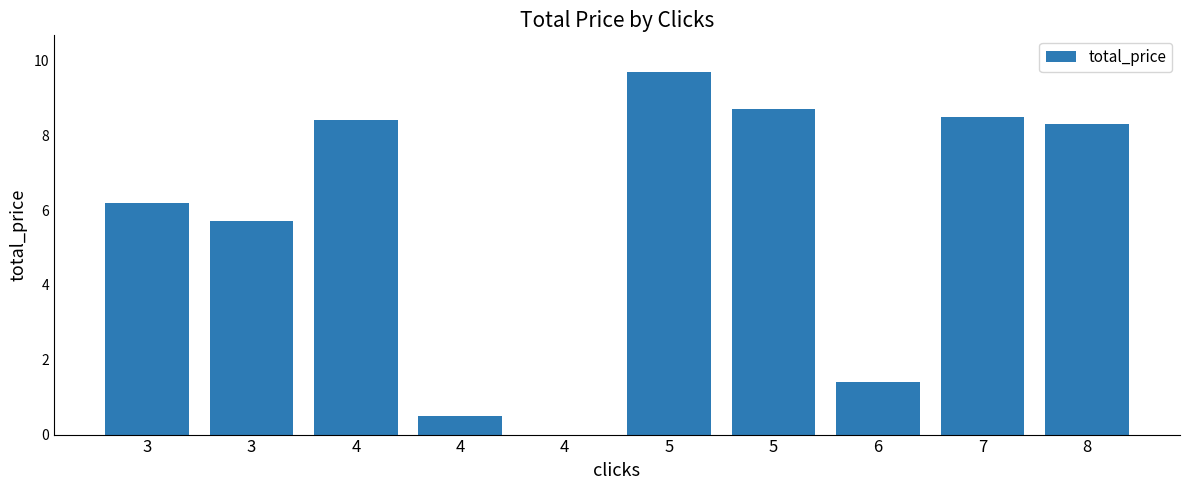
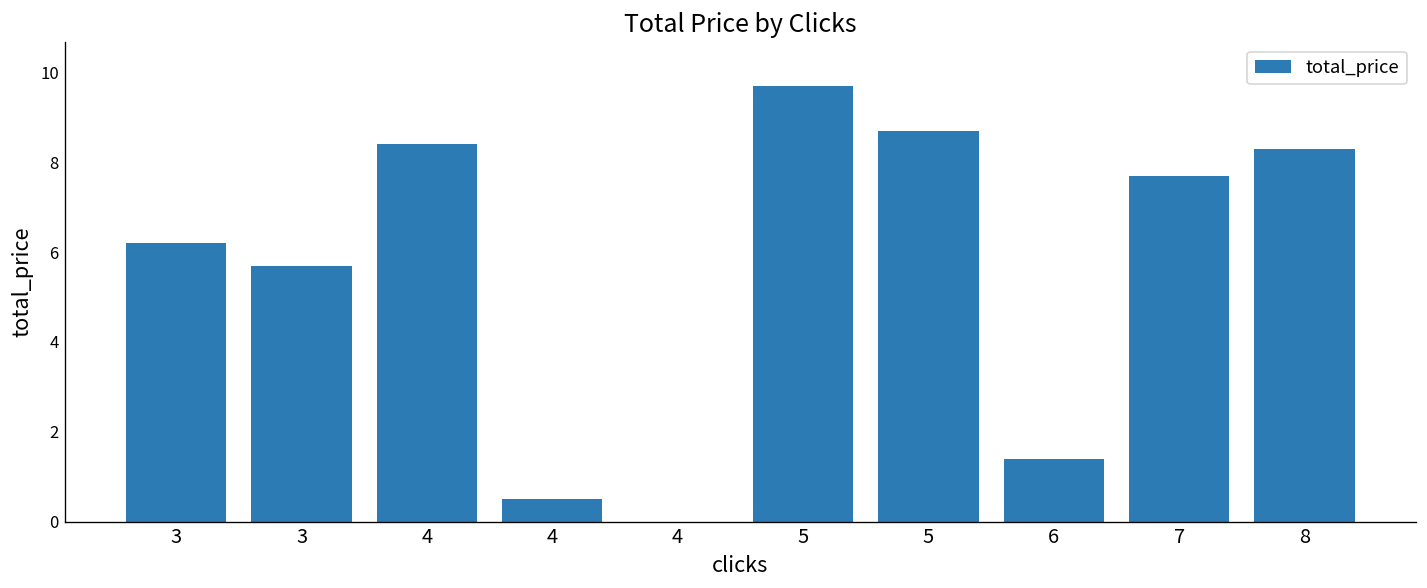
7: 8.5 -> 7.7
